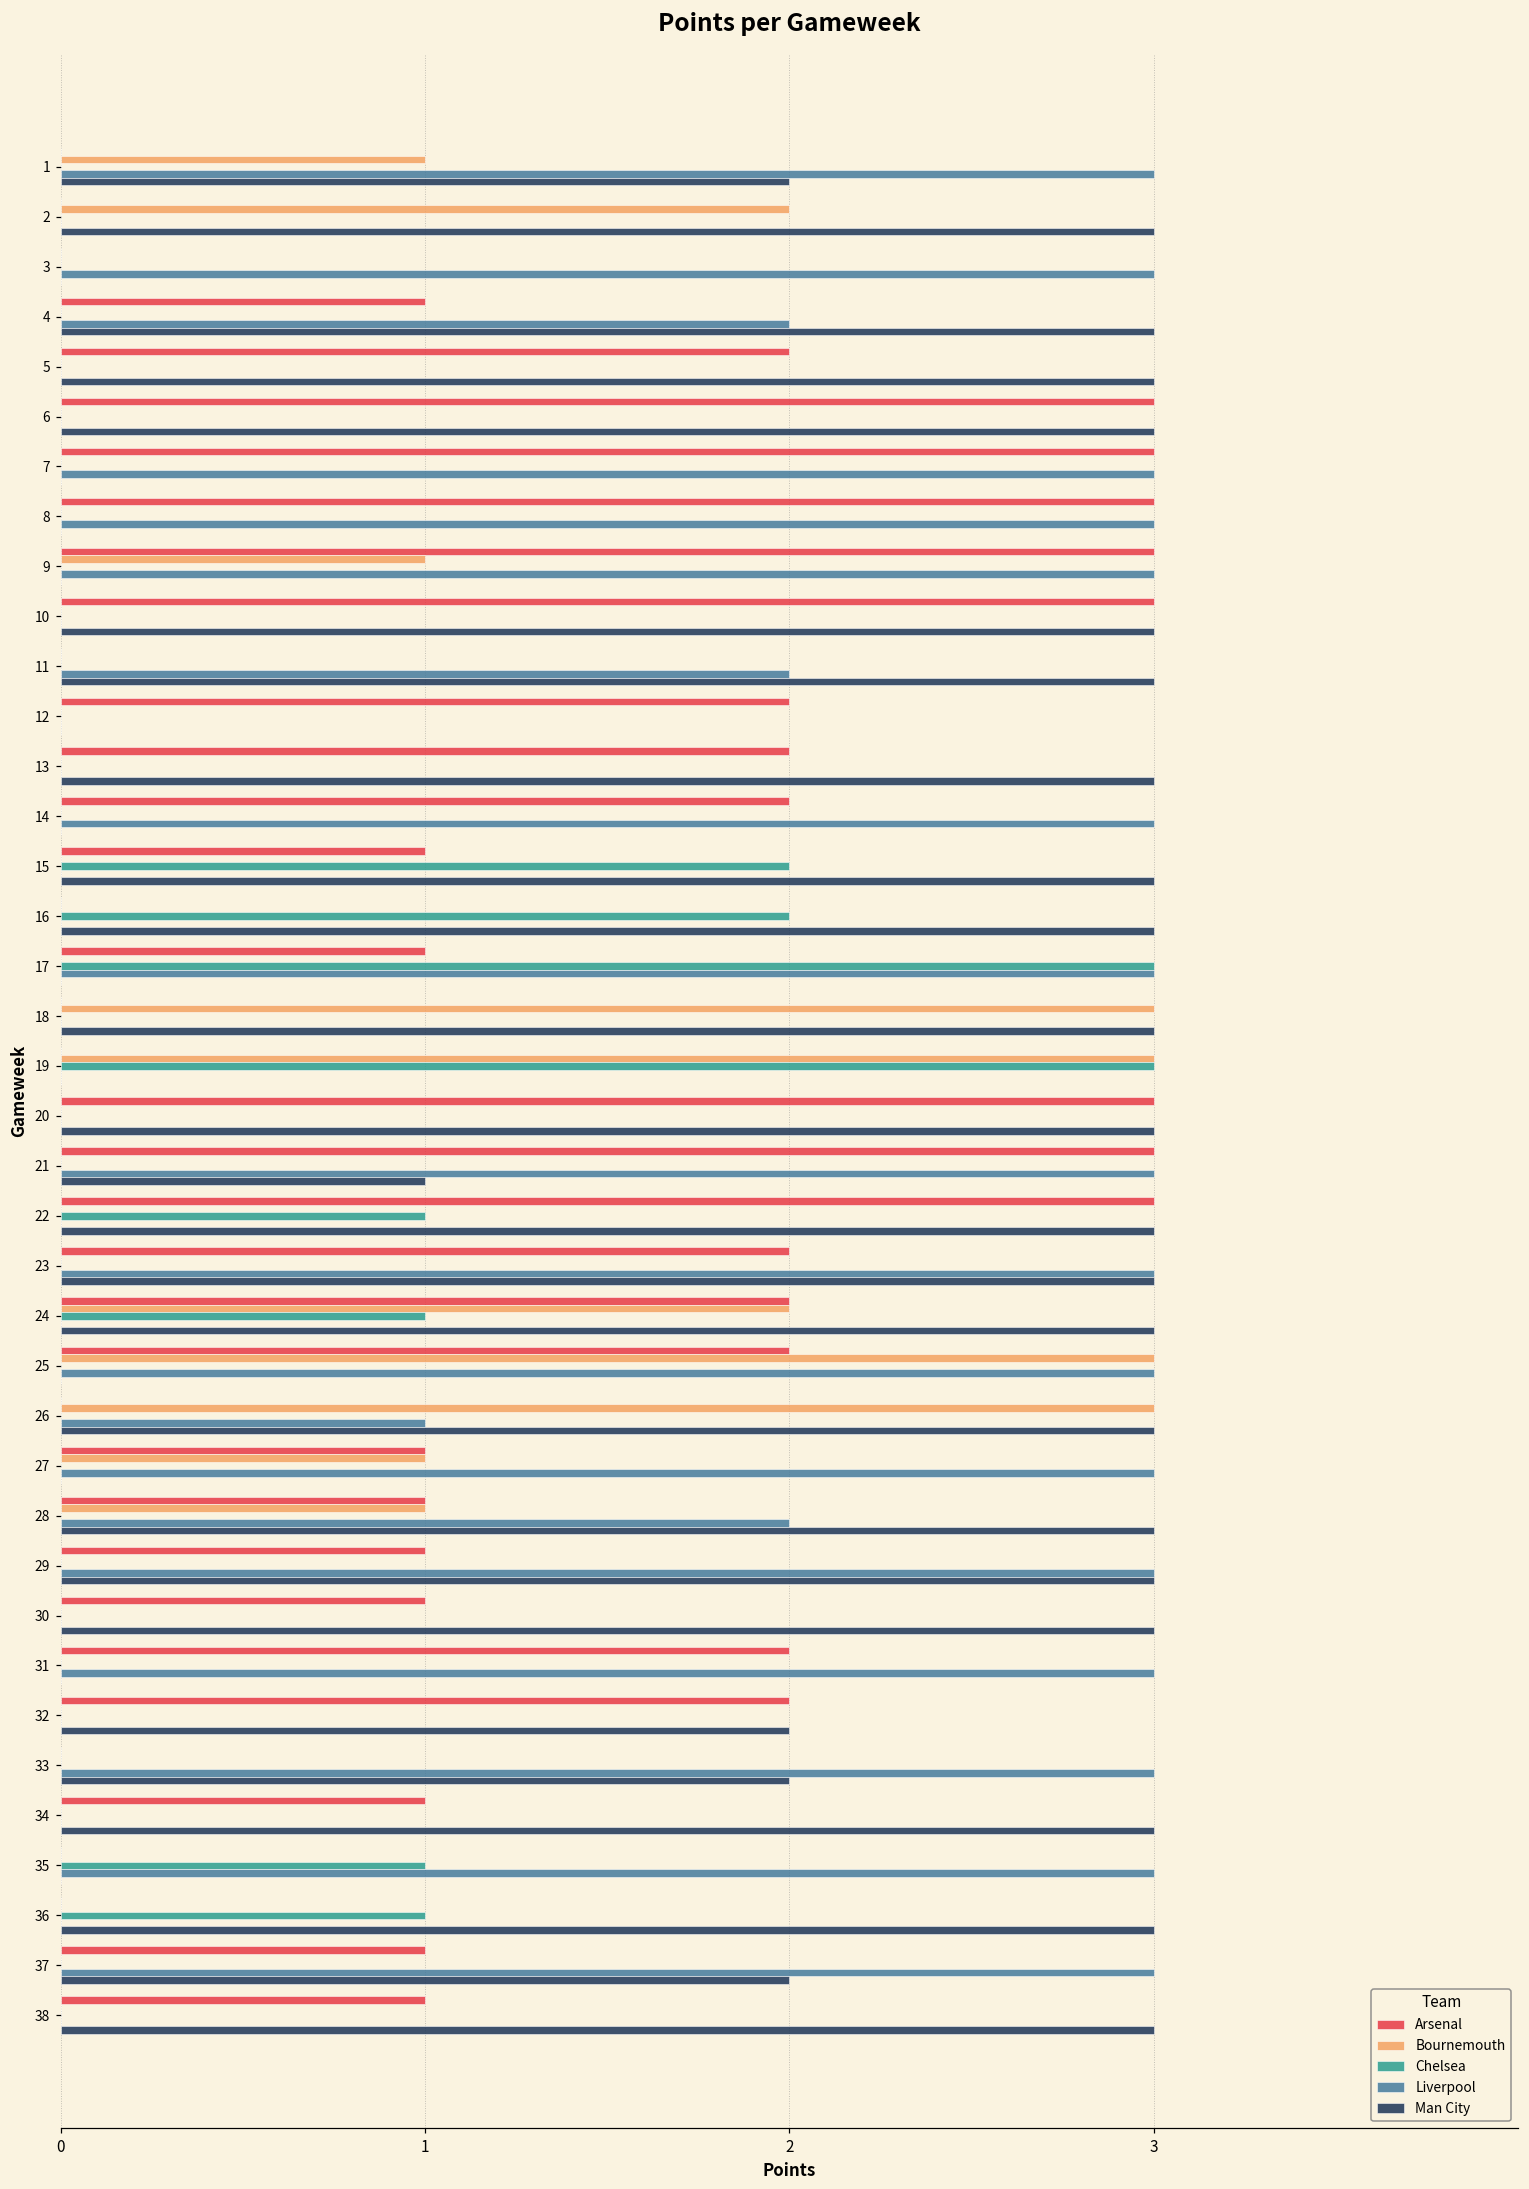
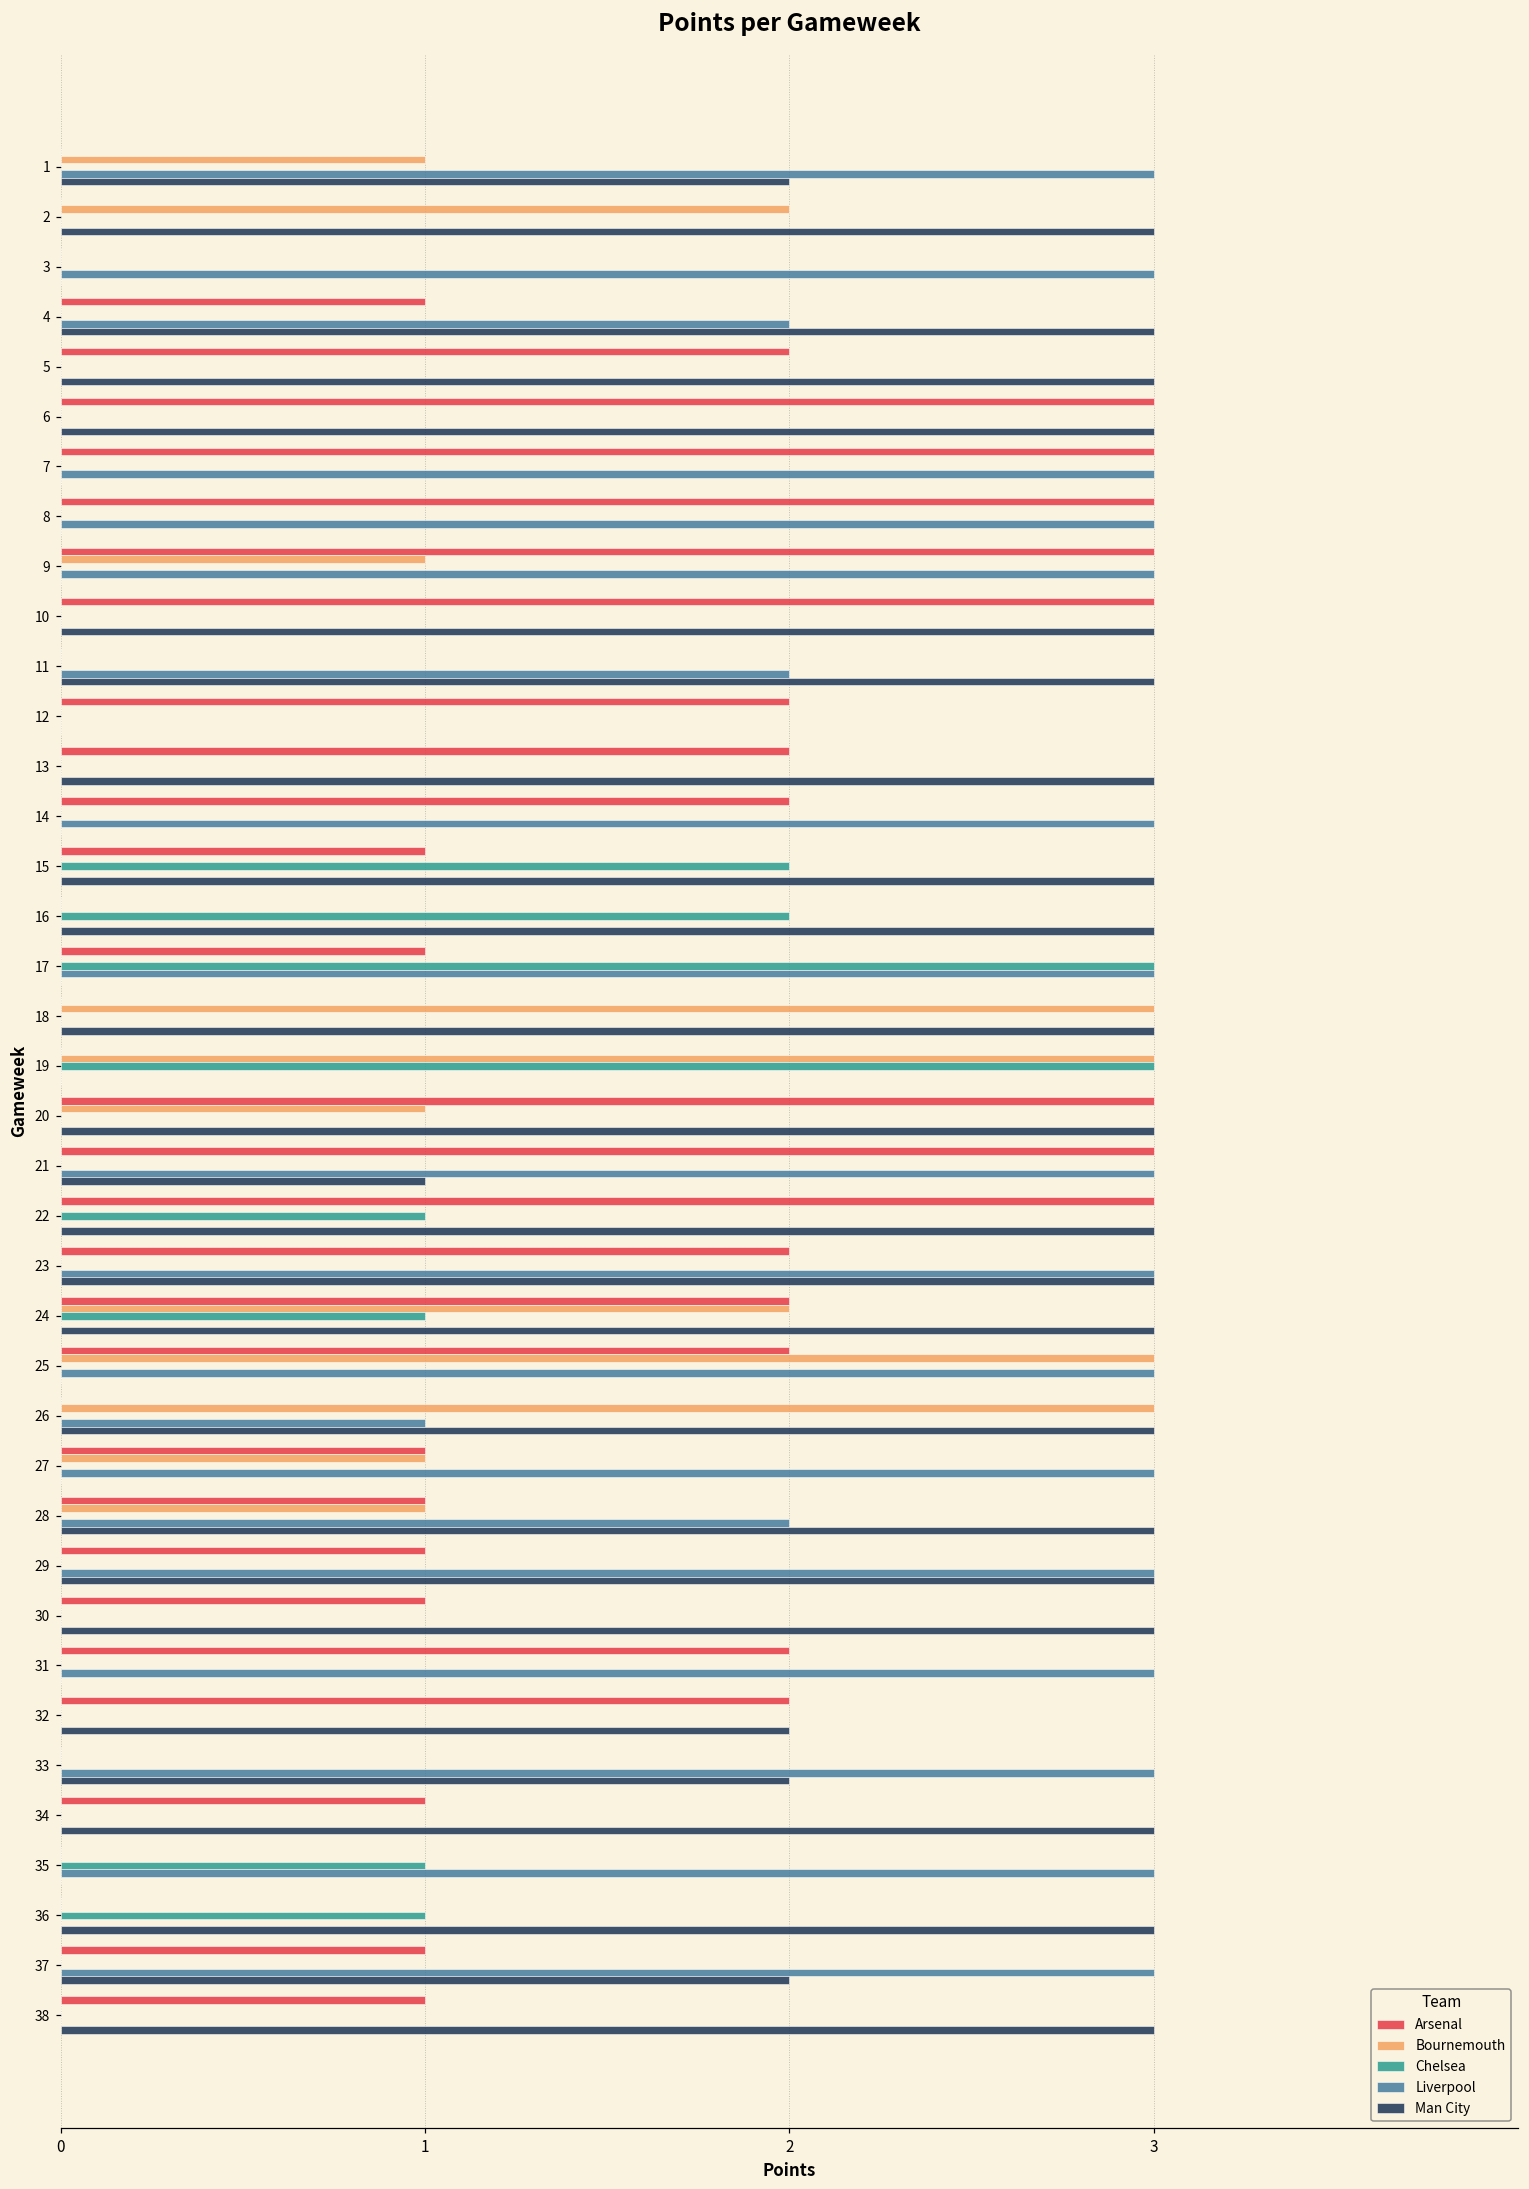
Bournemouth, 20: 0 -> 1
